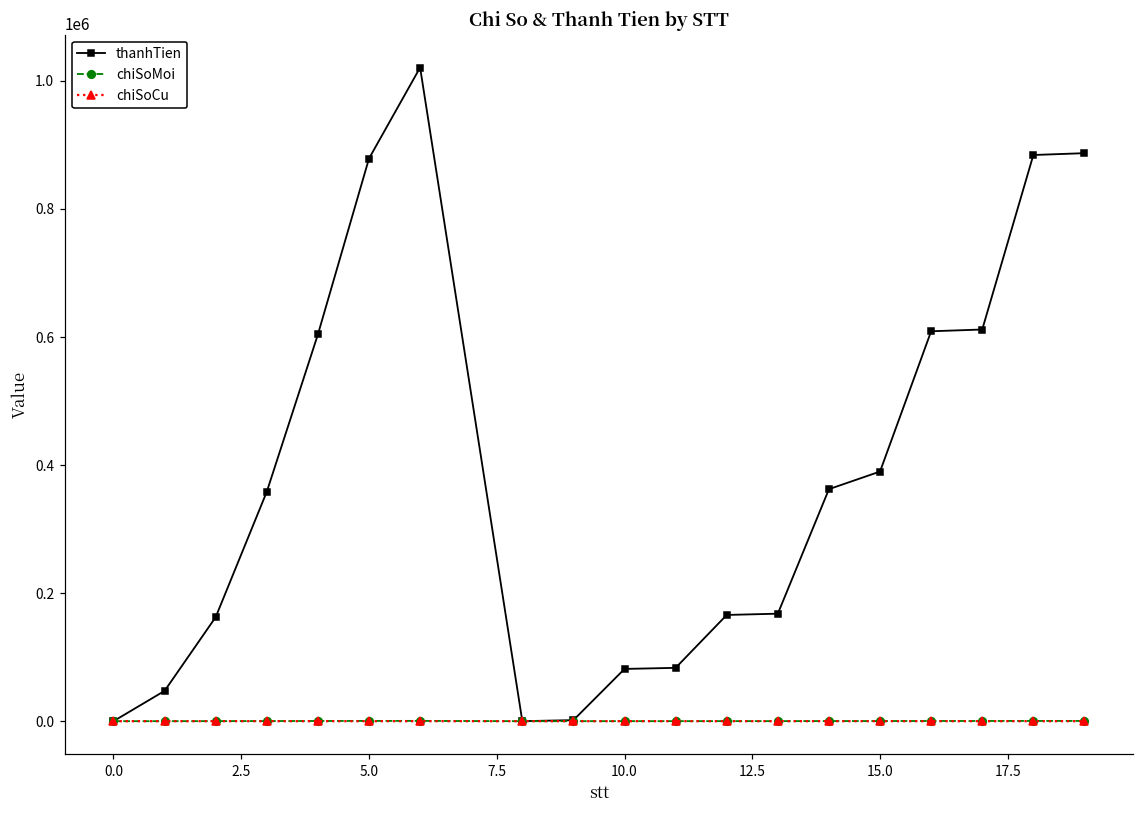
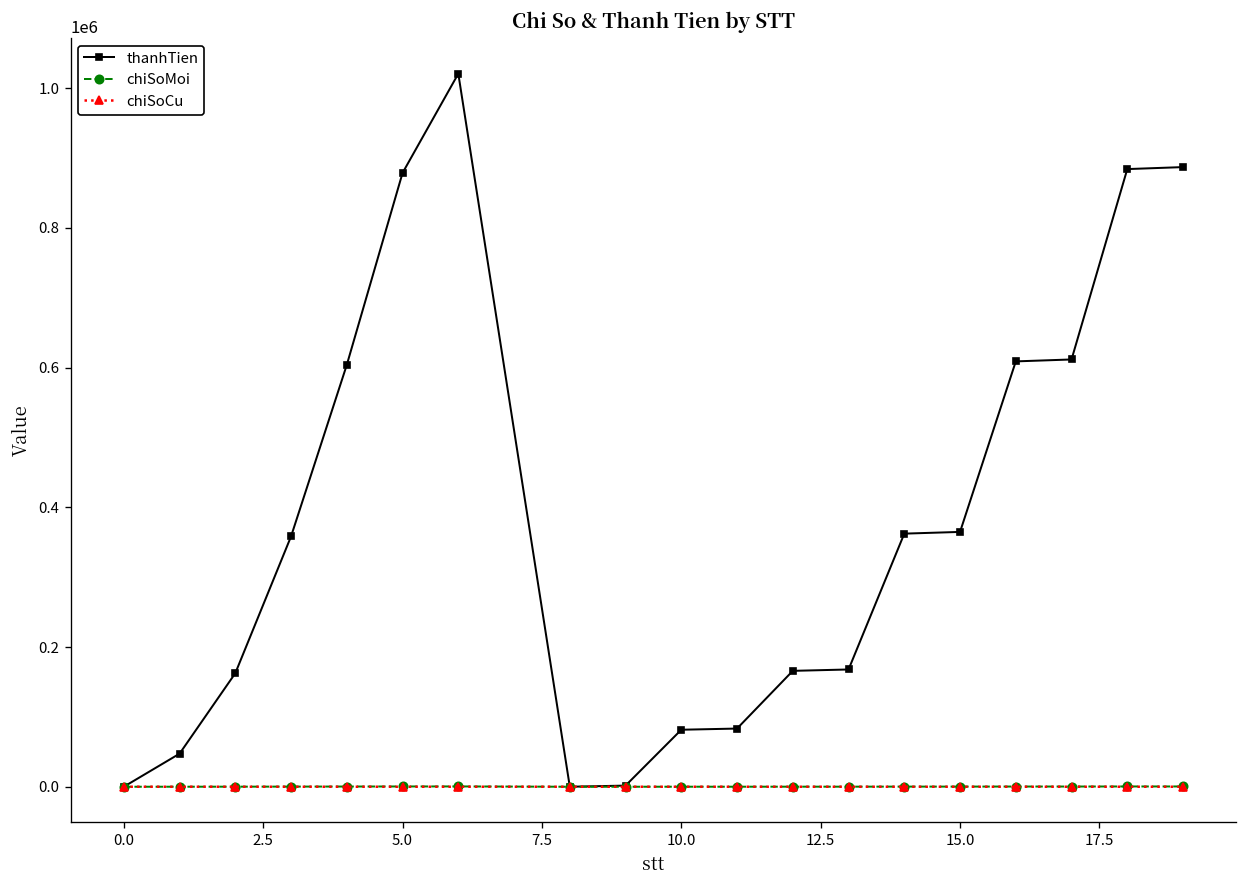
thanhTien, 15.0: 390000 -> 360000
